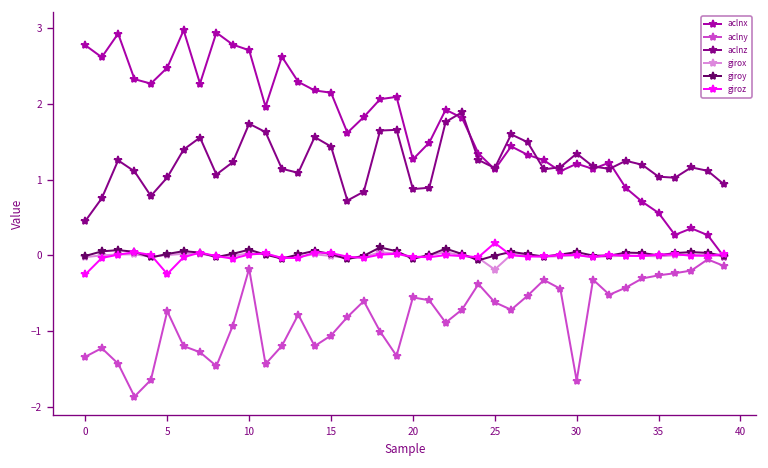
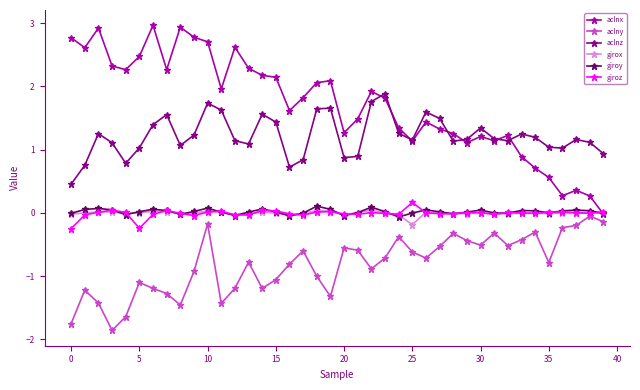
aclny, 0: -1.3 -> -1.8
aclny, 5: -0.7 -> -1.1
aclny, 30: -1.7 -> -0.5
aclny, 35: -0.3 -> -0.8
